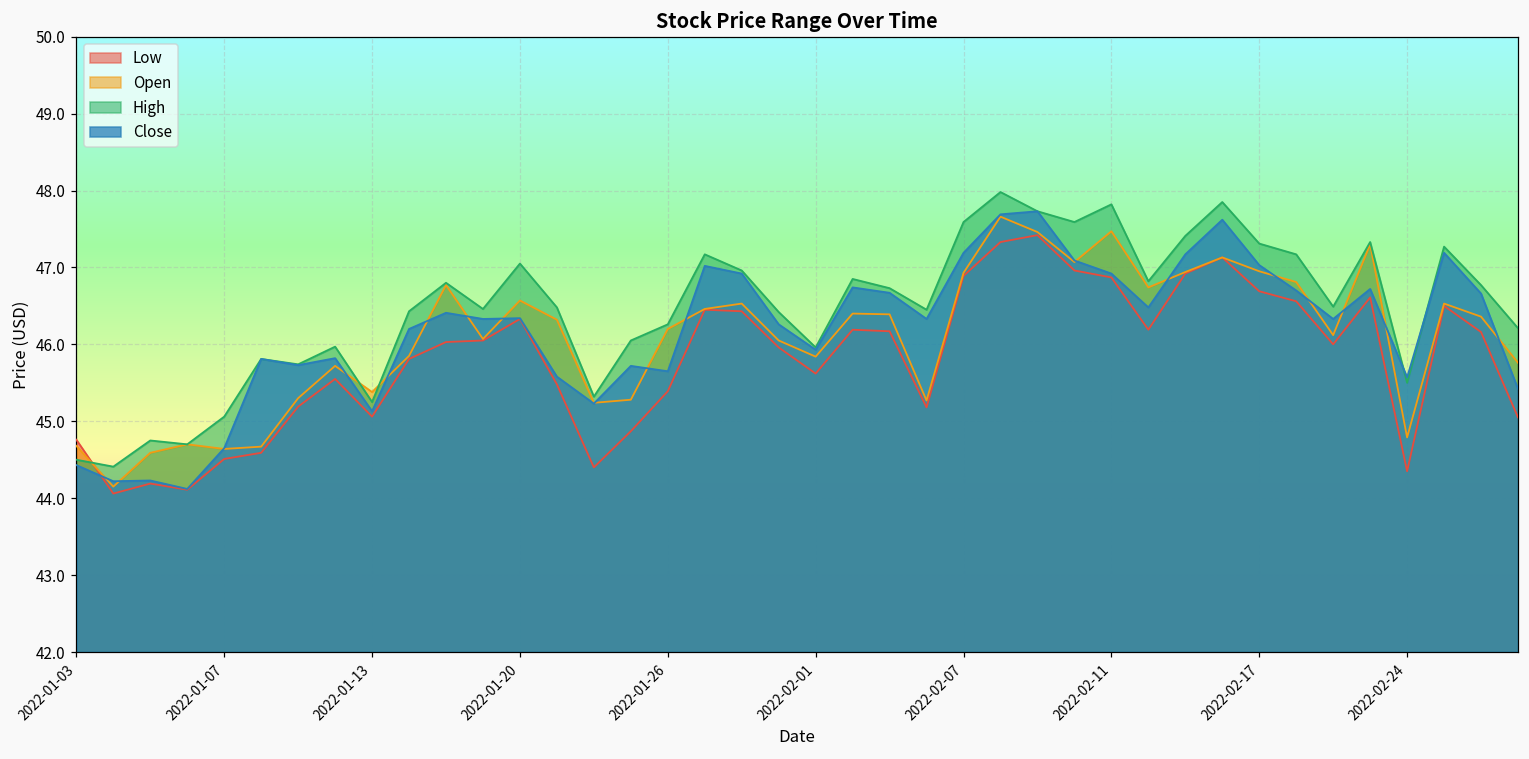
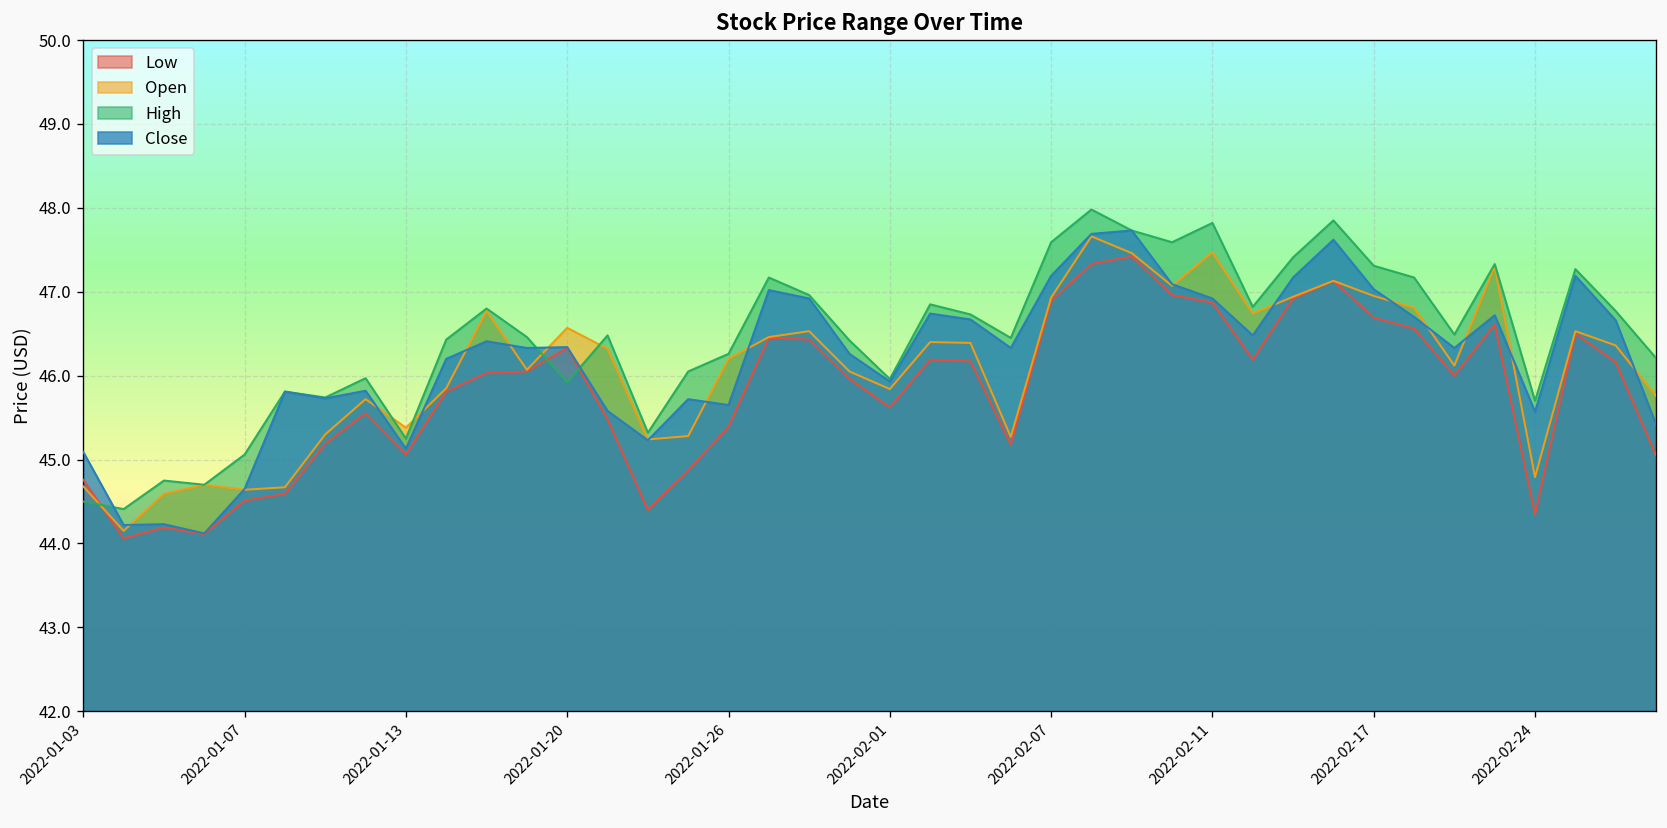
Close, 2022-01-03: 44.4 -> 45.1
High, 2022-01-20: 47.1 -> 45.9
High, 2022-02-24: 45.5 -> 45.7
